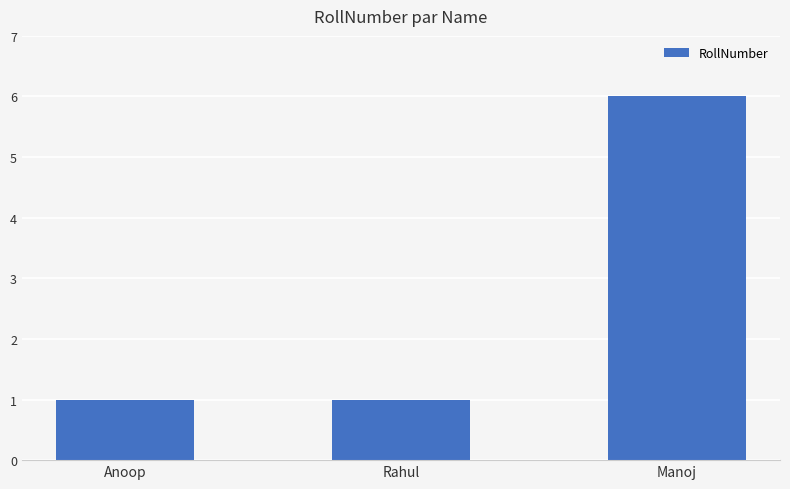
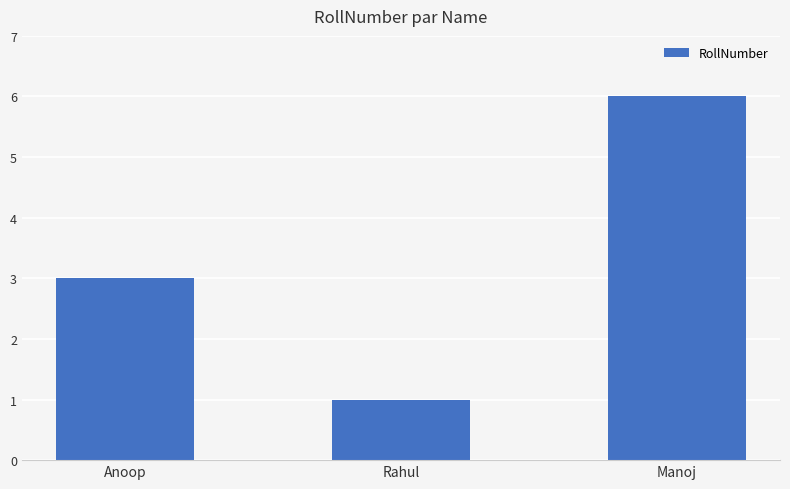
Anoop: 1 -> 3
